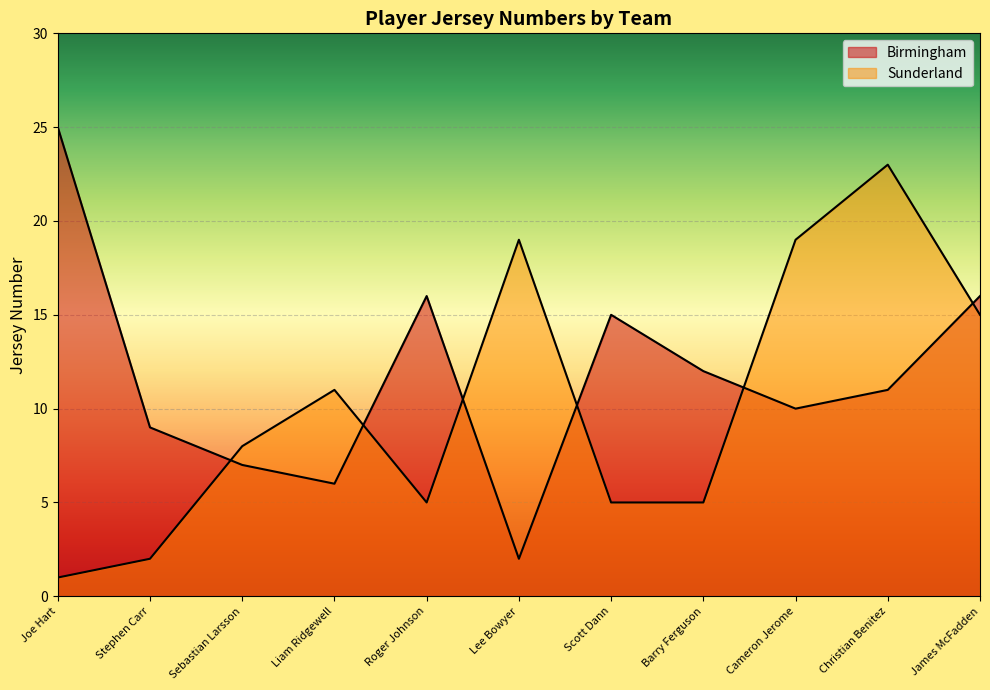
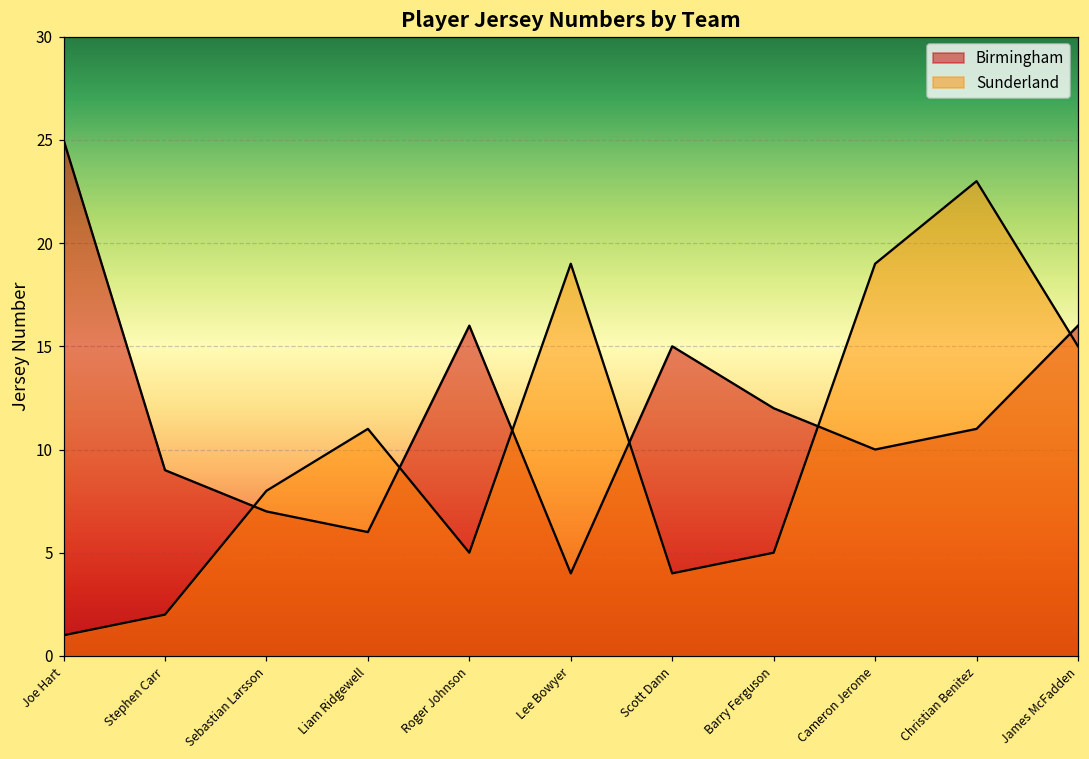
Birmingham, Lee Bowyer: 2 -> 4
Sunderland, Scott Dann: 5 -> 4
